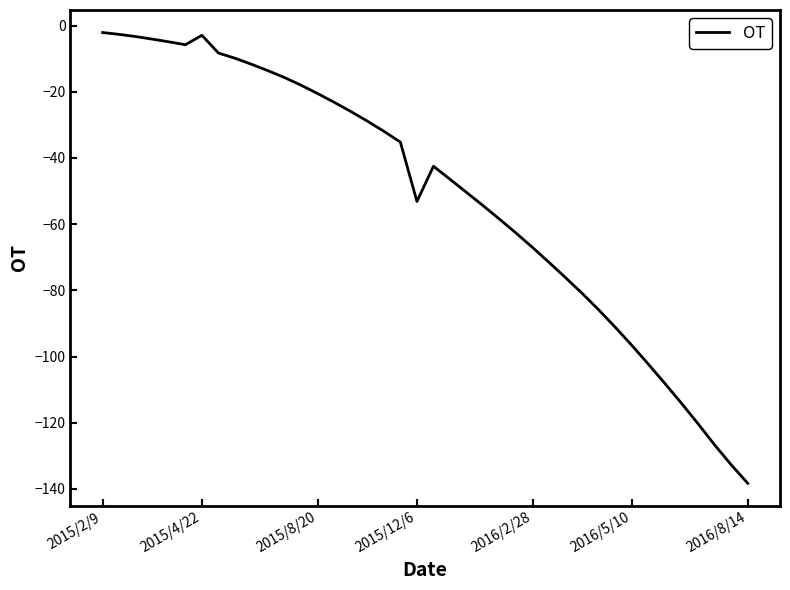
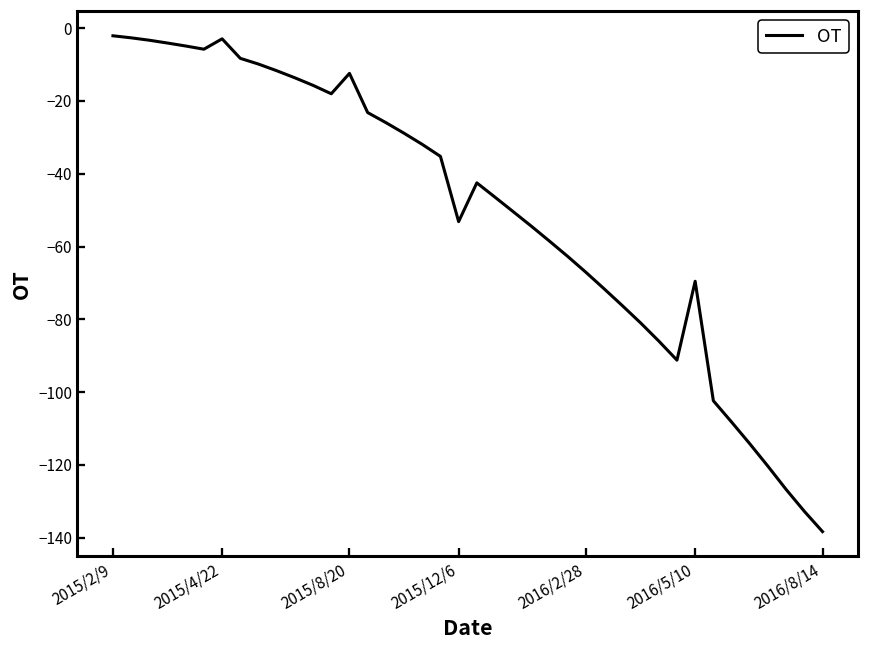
2015/8/20: -21 -> -12
2016/5/10: -97 -> -70
